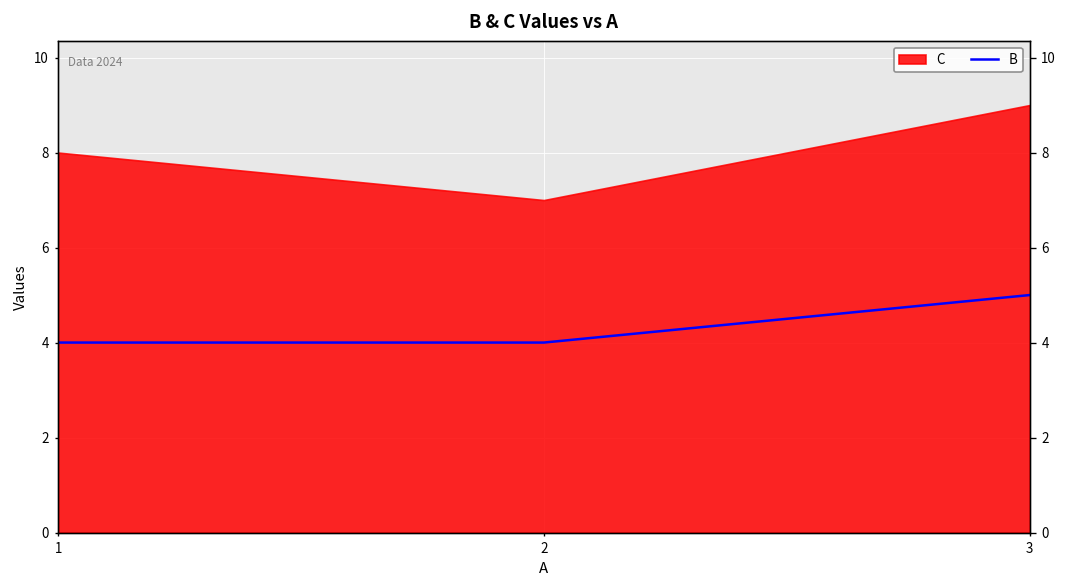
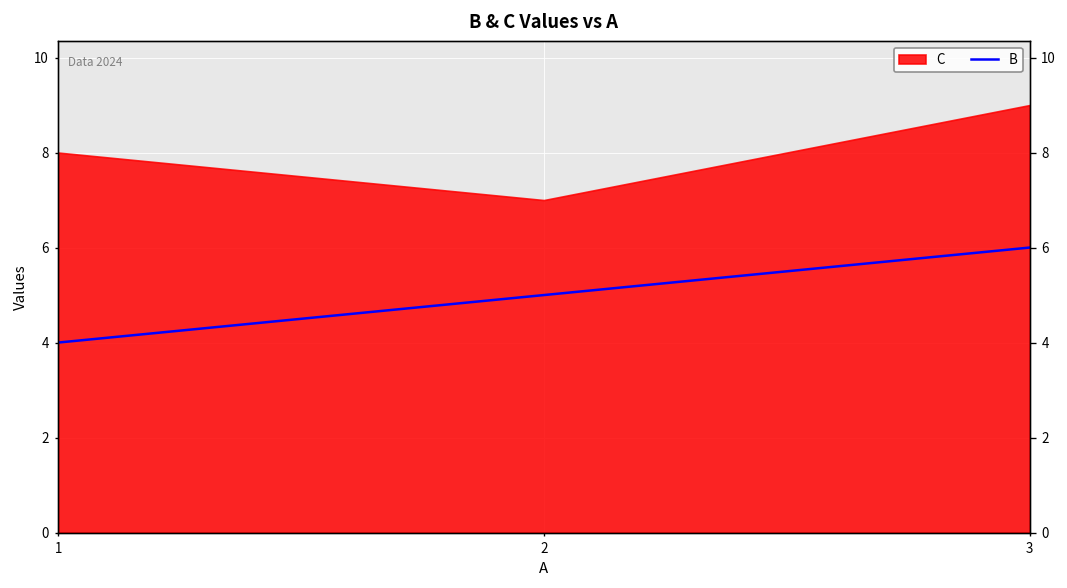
B, 2: 4 -> 5
B, 3: 5 -> 6
